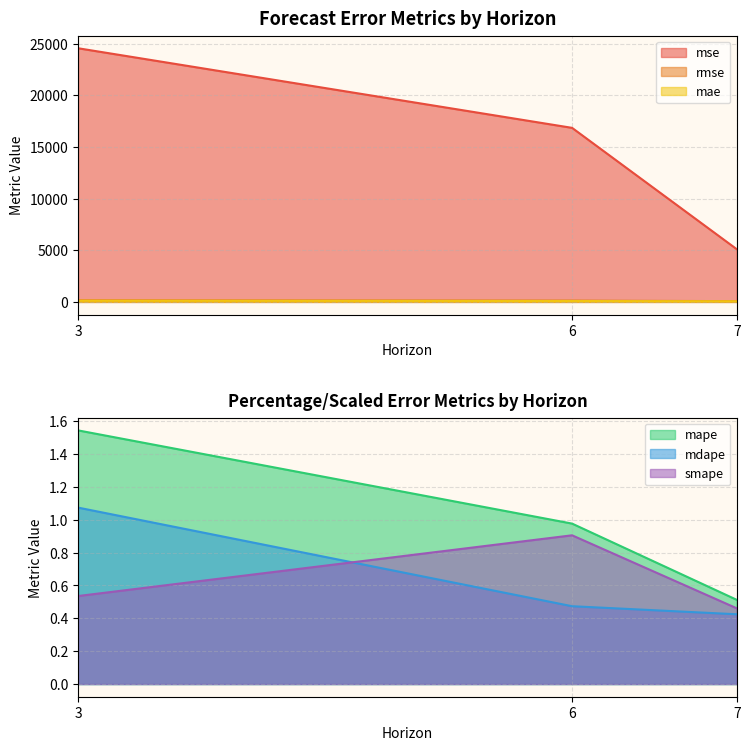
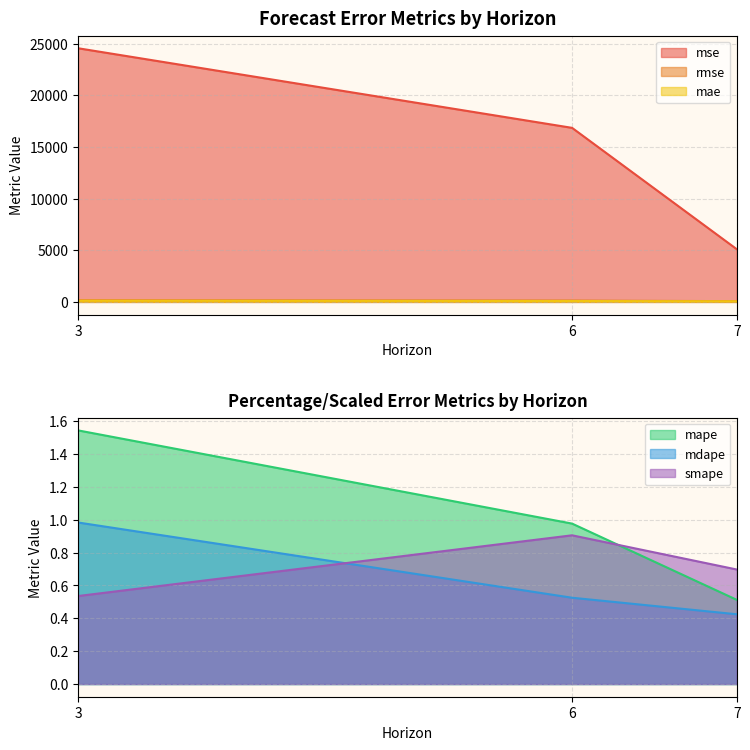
Percentage/Scaled Error Metrics by Horizon, mdape, 3: 1.07 -> 0.98
Percentage/Scaled Error Metrics by Horizon, mdape, 6: 0.47 -> 0.53
Percentage/Scaled Error Metrics by Horizon, smape, 7: 0.46 -> 0.70
